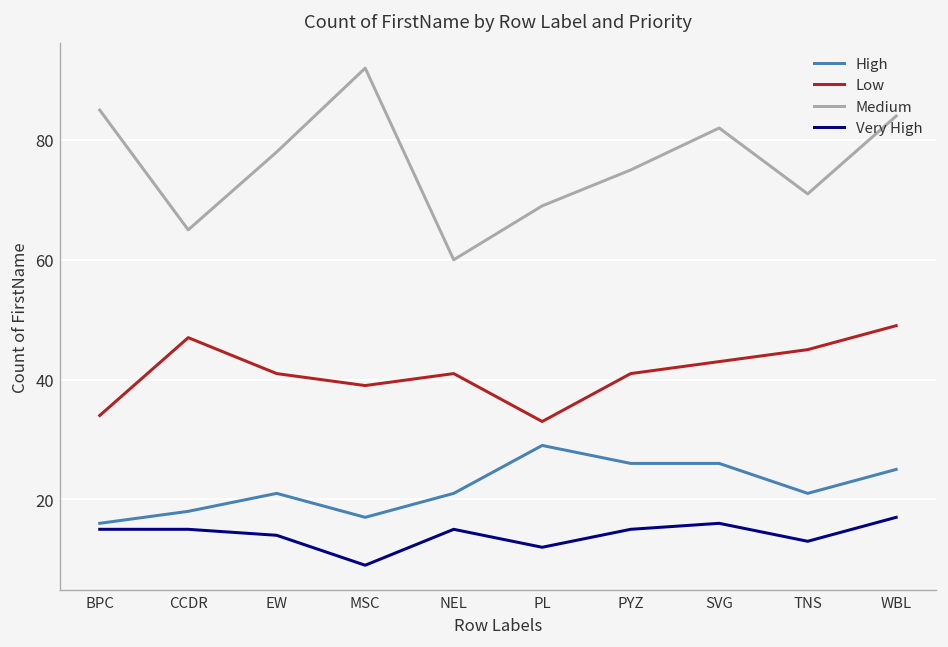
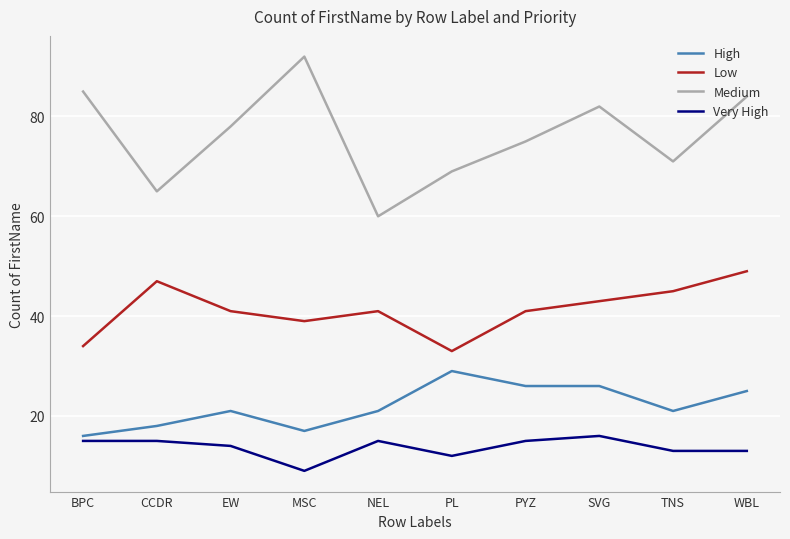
Very High, WBL: 17 -> 13
